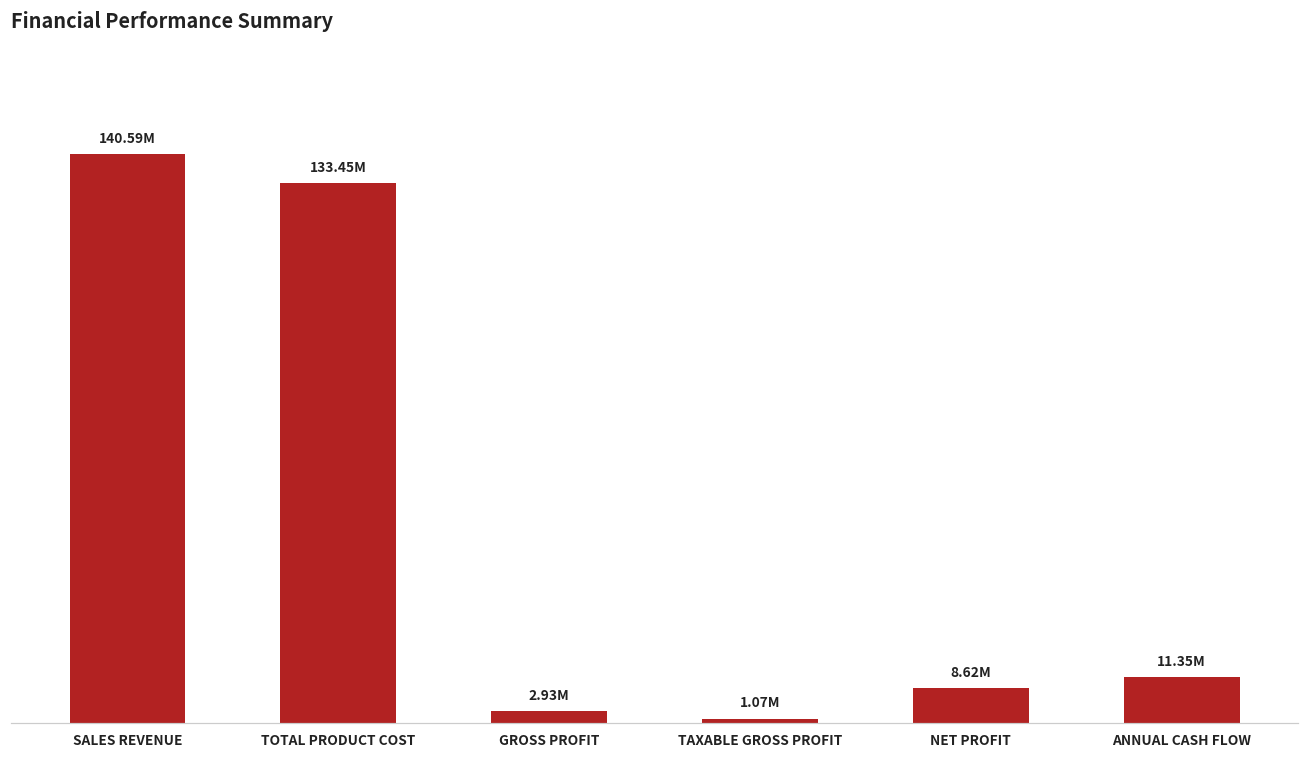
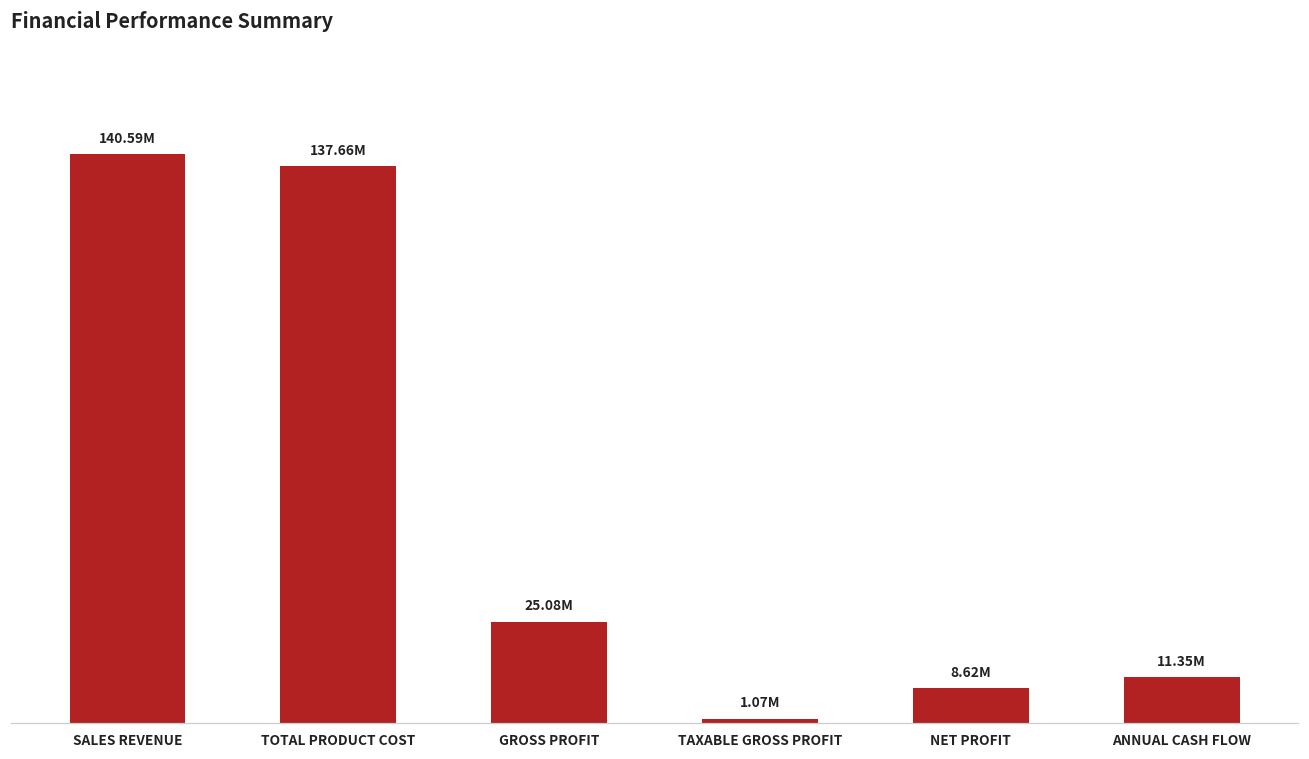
TOTAL PRODUCT COST: 133.45M -> 137.66M
GROSS PROFIT: 2.93M -> 25.08M
